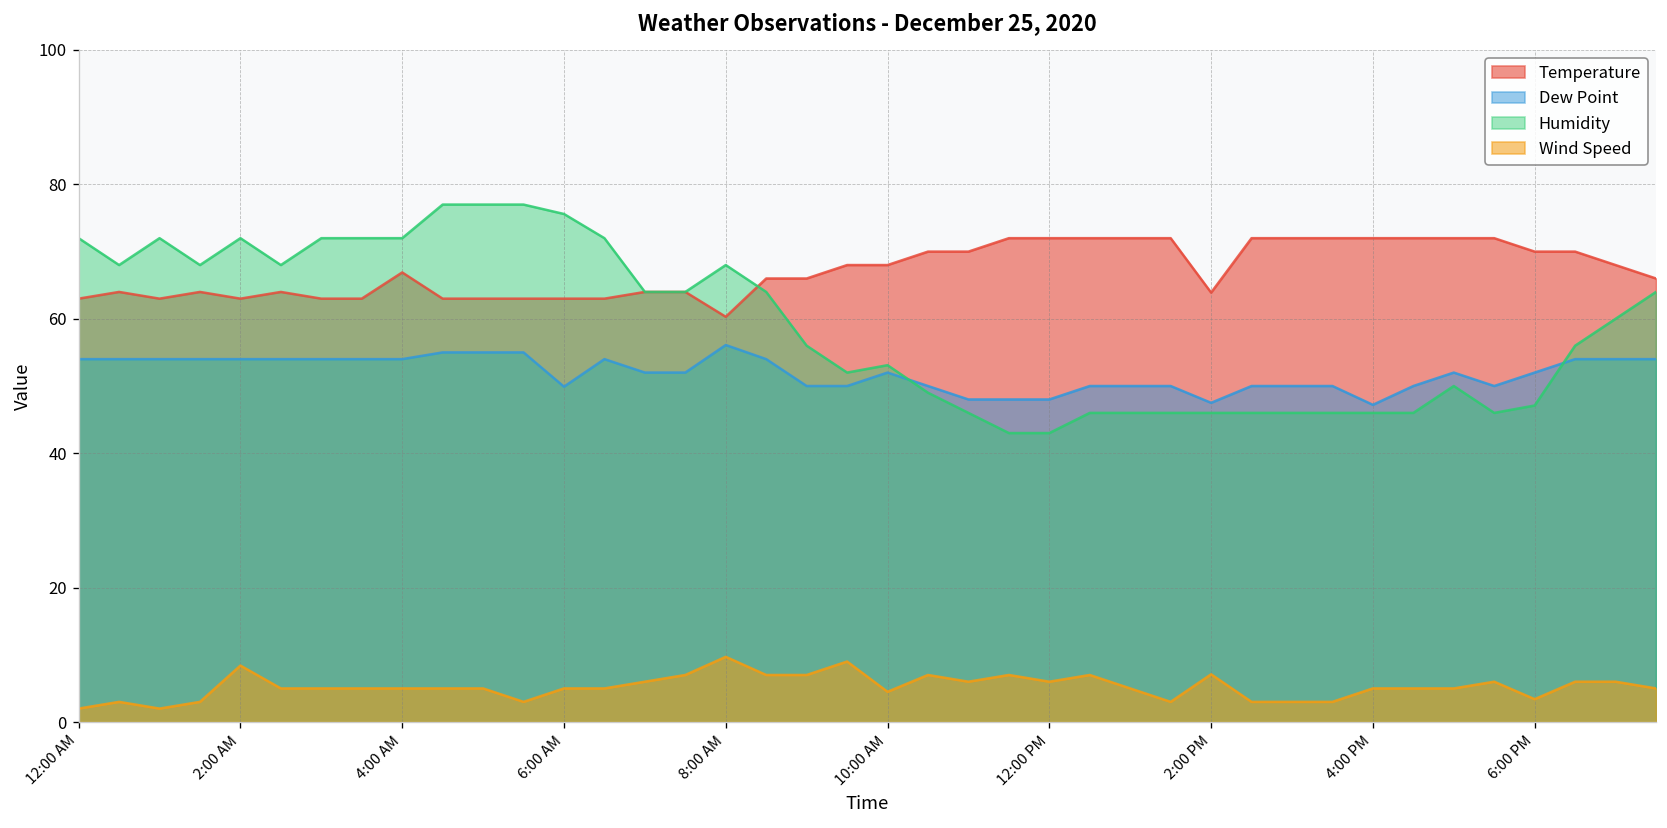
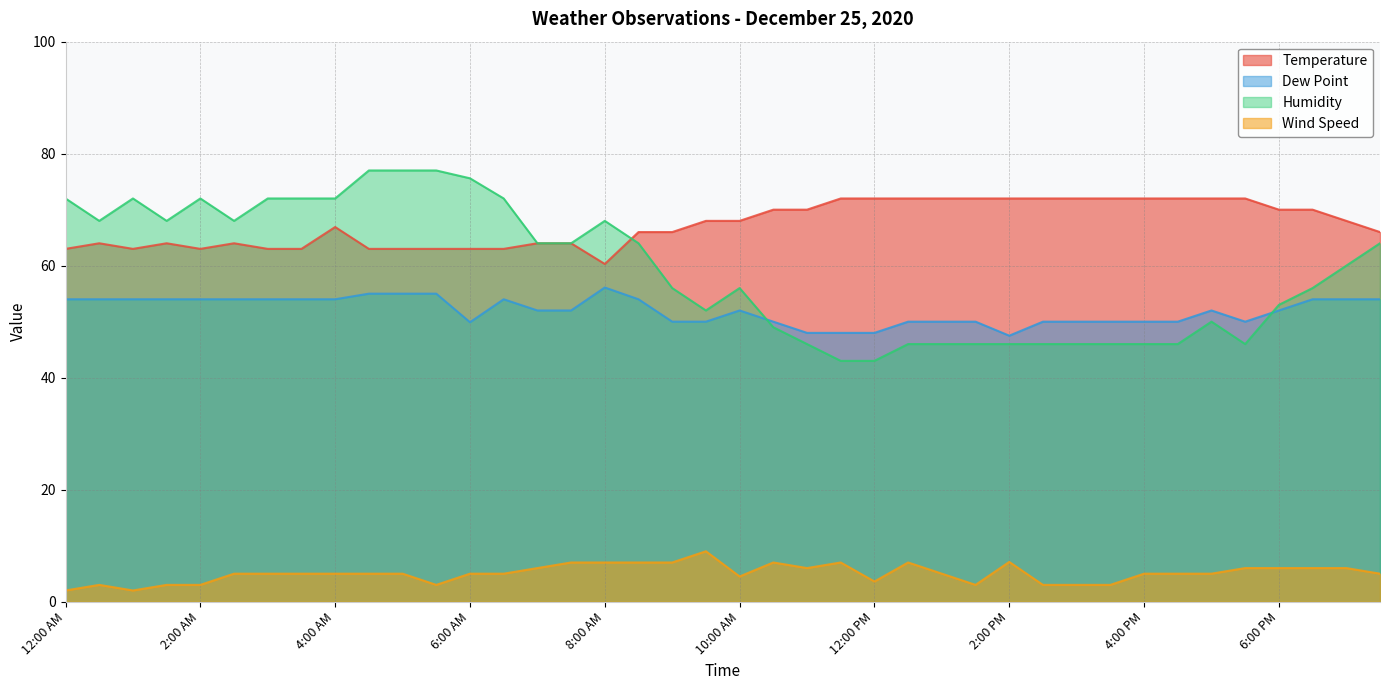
Wind Speed, 2:00 AM: 8 -> 3
Wind Speed, 8:00 AM: 10 -> 7
Humidity, 10:00 AM: 53 -> 56
Wind Speed, 12:00 PM: 6 -> 4
Temperature, 2:00 PM: 64 -> 72
Dew Point, 4:00 PM: 47 -> 50
Humidity, 6:00 PM: 47 -> 53
Wind Speed, 6:00 PM: 3 -> 6
